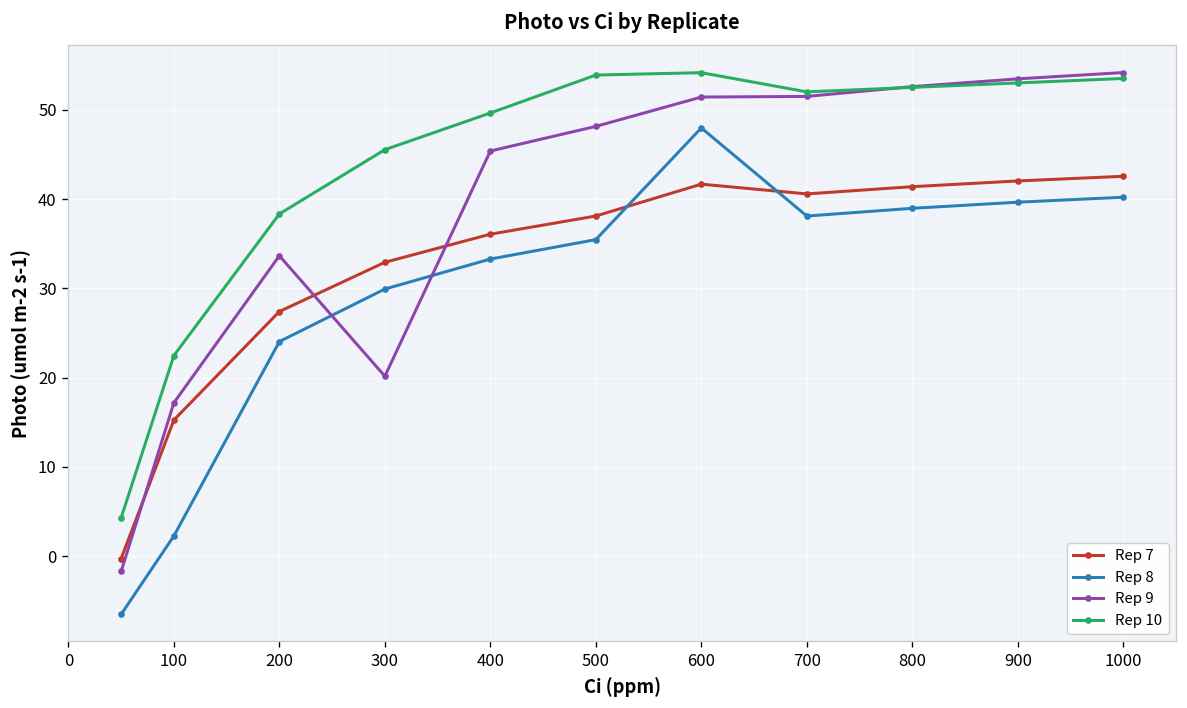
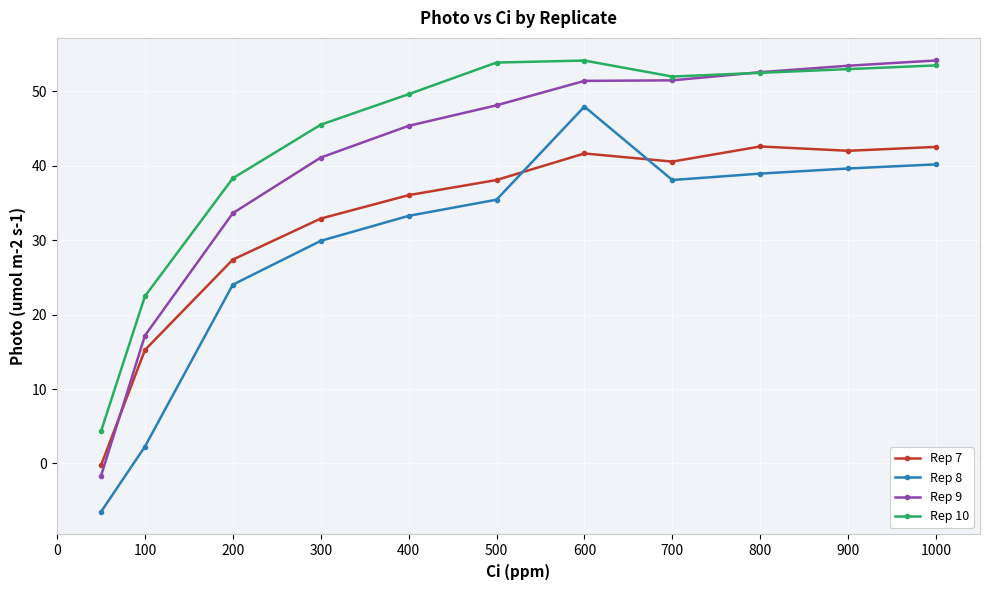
Rep 9, 300: 20 -> 41
Rep 7, 800: 41 -> 43
